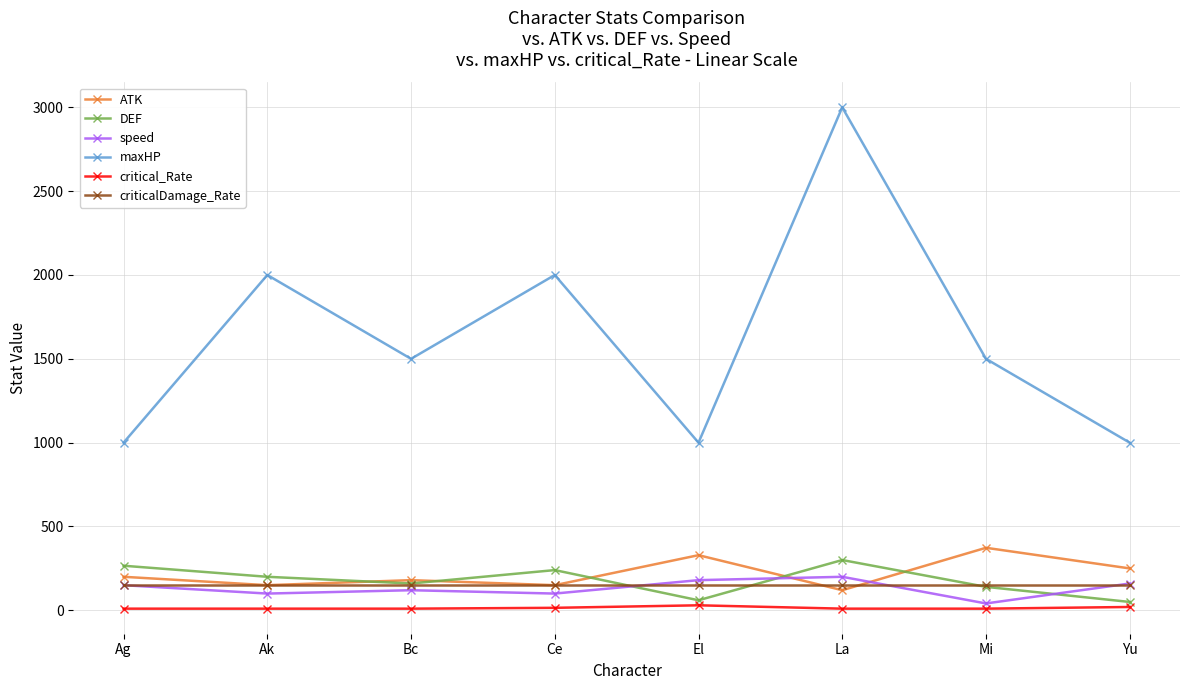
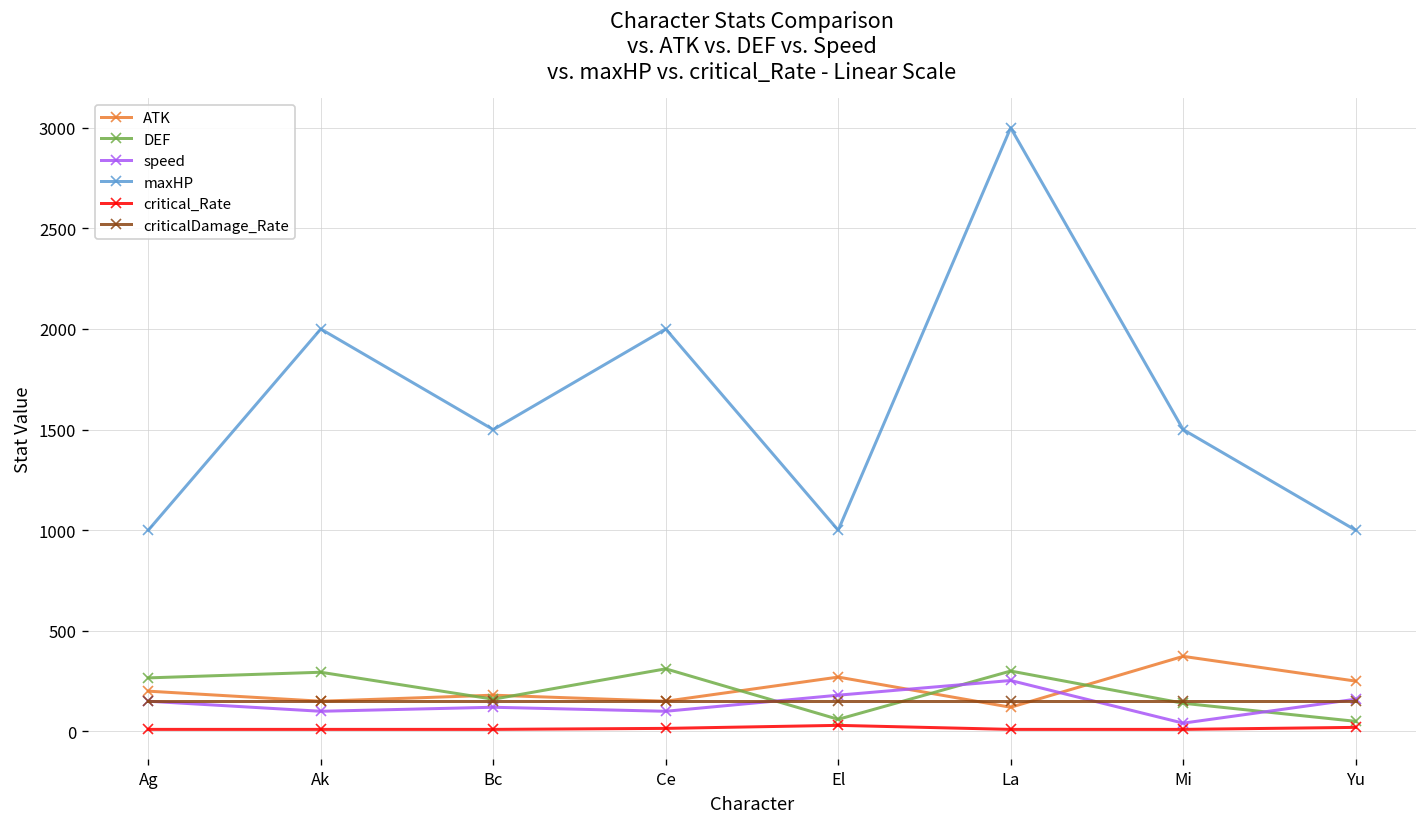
DEF, Ak: 200 -> 290
DEF, Ce: 240 -> 310
ATK, El: 330 -> 270
speed, La: 200 -> 250
